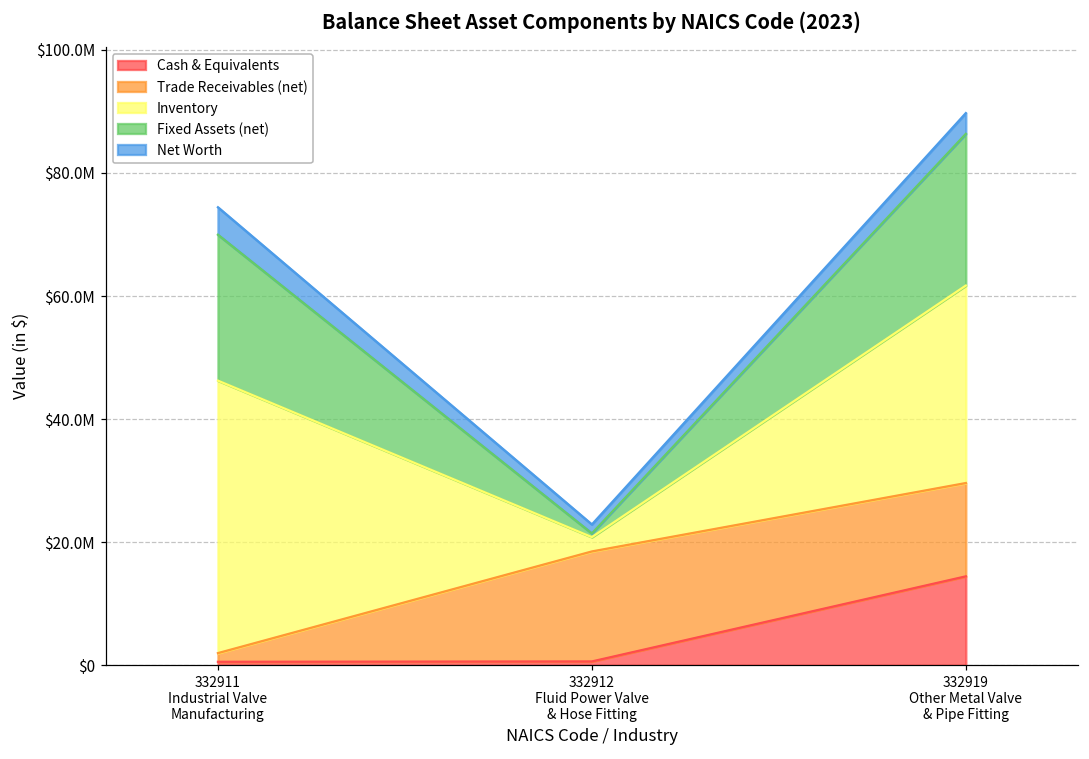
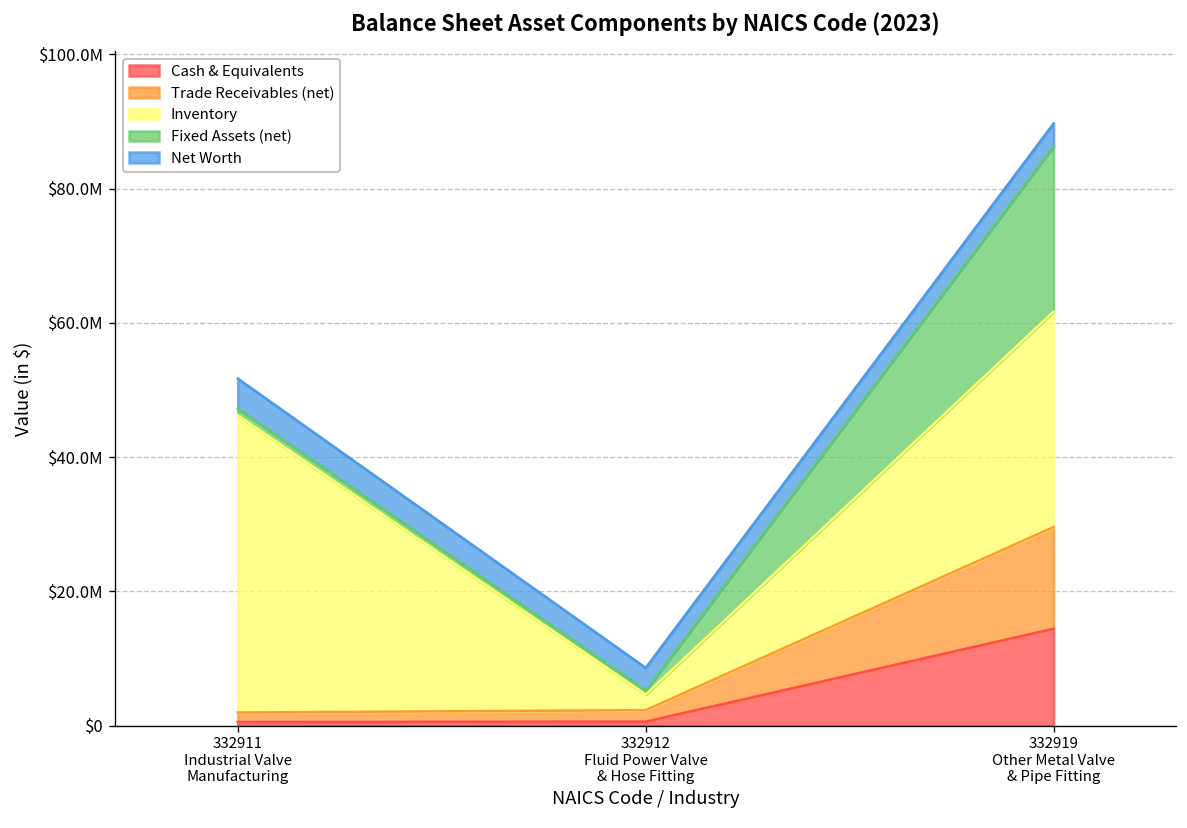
Fixed Assets (net), 332911 Industrial Valve Manufacturing: $24000000 -> $1000000
Trade Receivables (net), 332912 Fluid Power Valve & Hose Fitting: $18000000 -> $2000000
Net Worth, 332912 Fluid Power Valve & Hose Fitting: $1000000 -> $3000000
